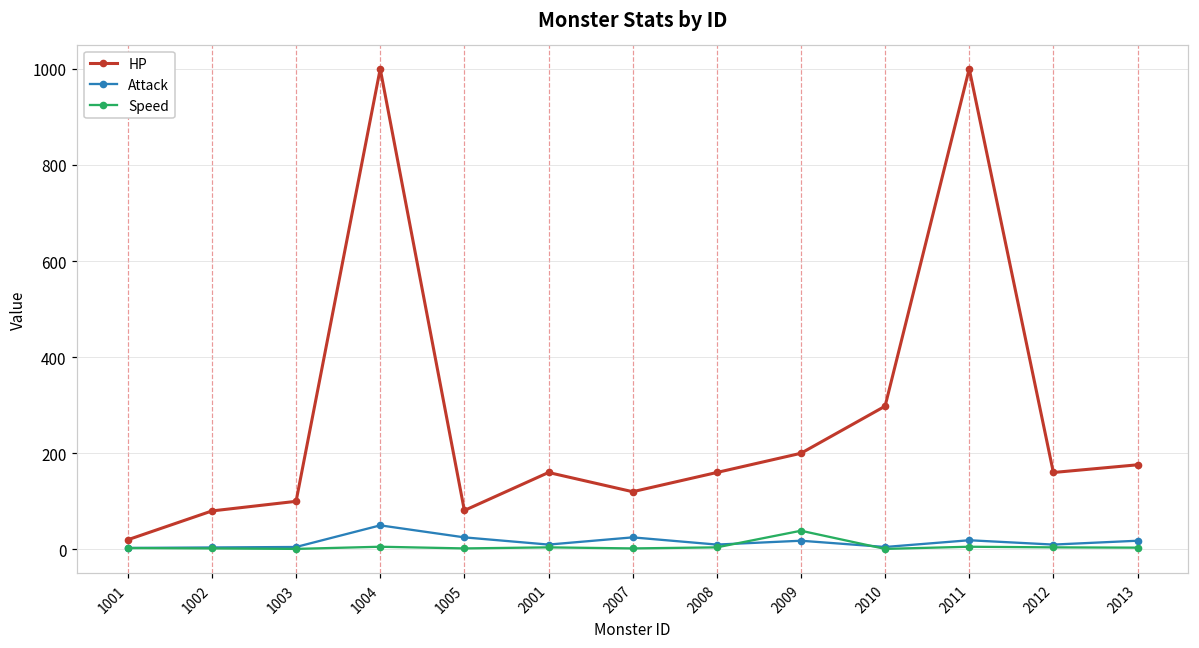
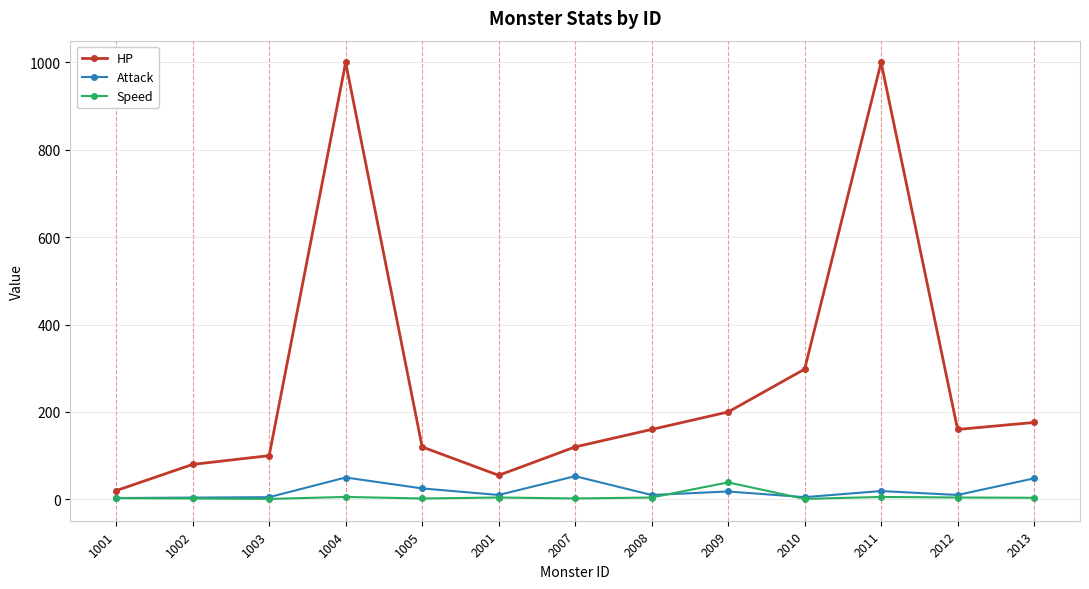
HP, 1005: 80 -> 120
HP, 2001: 160 -> 60
Attack, 2007: 30 -> 50
Attack, 2013: 20 -> 50
